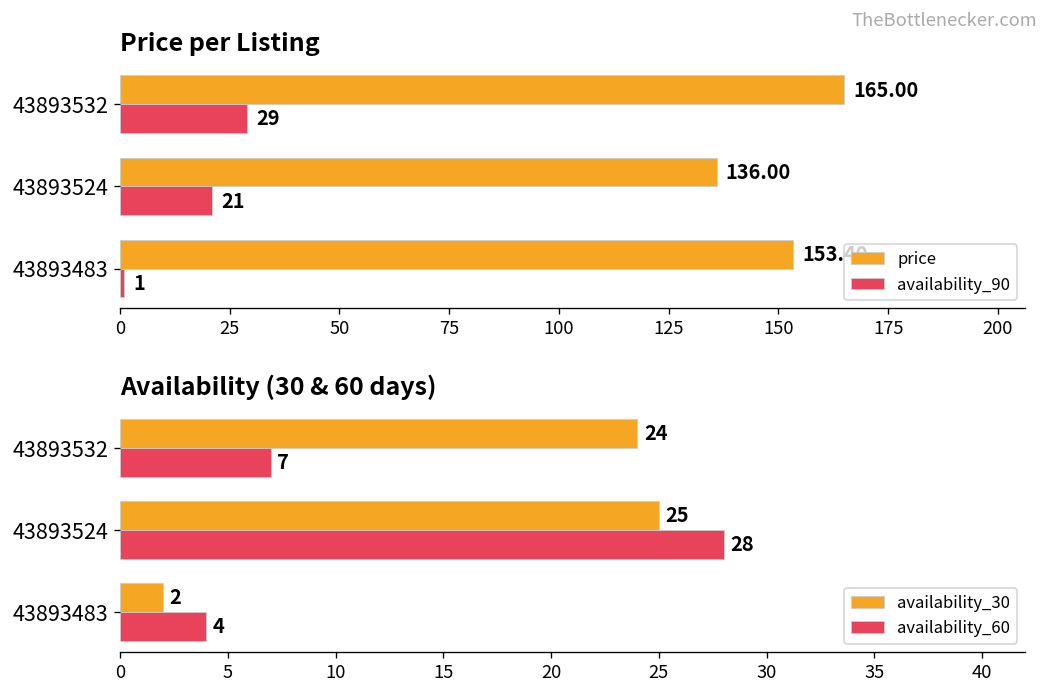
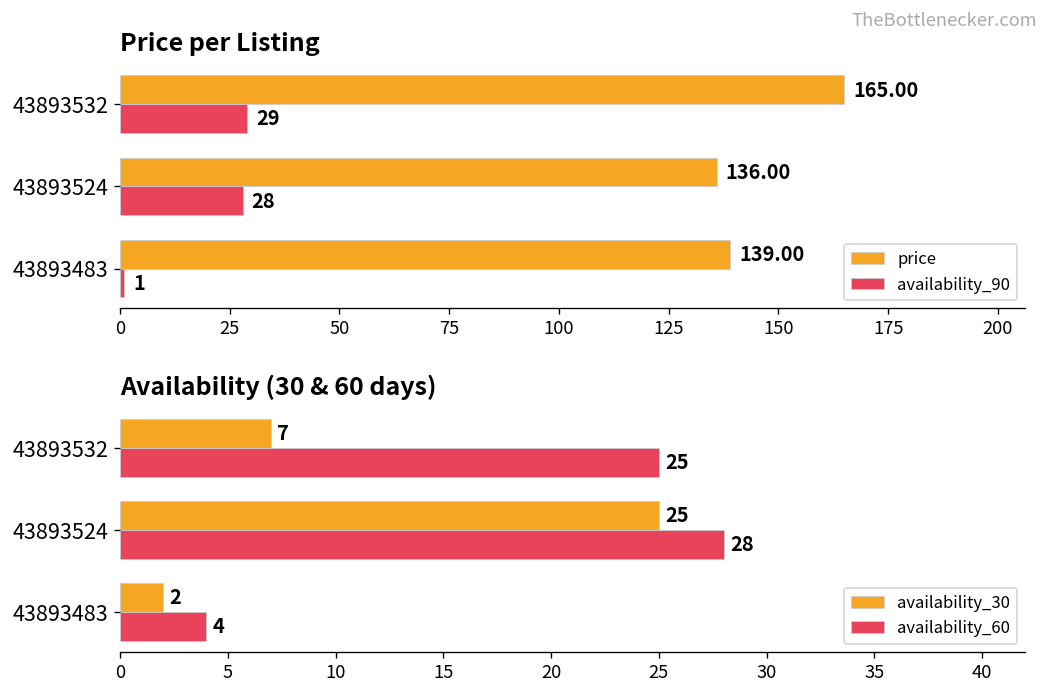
Price per Listing, availability_90, 43893524: 21 -> 28
Price per Listing, price, 43893483: 153 -> 139
Availability (30 & 60 days), availability_30, 43893532: 24 -> 7
Availability (30 & 60 days), availability_60, 43893532: 7 -> 25
